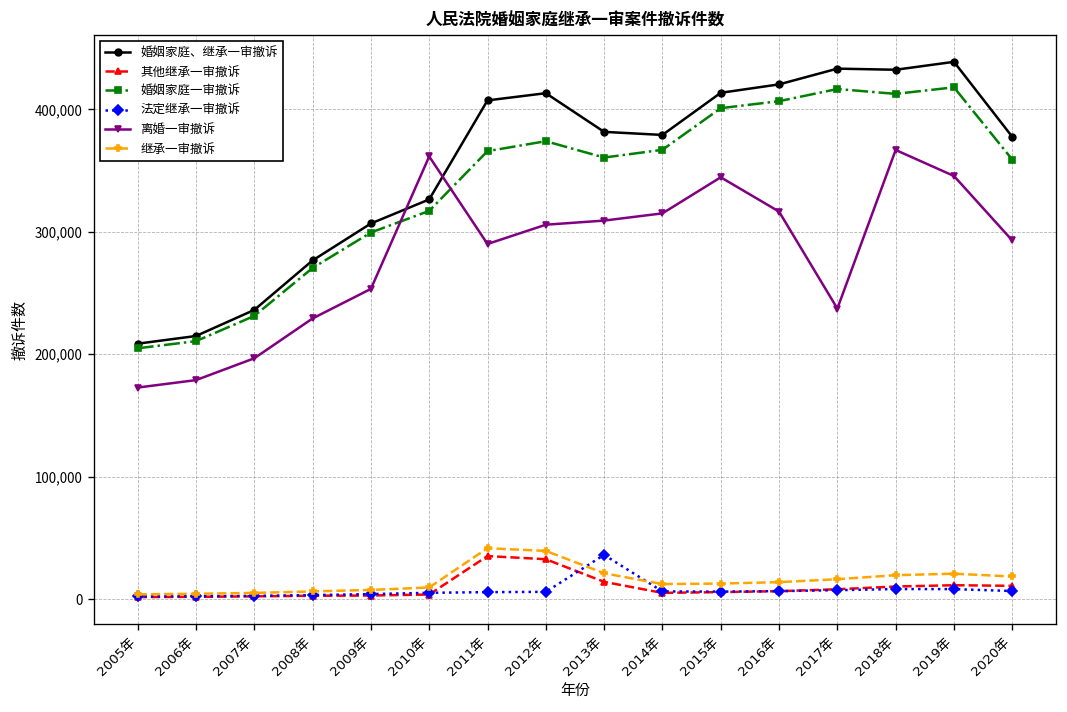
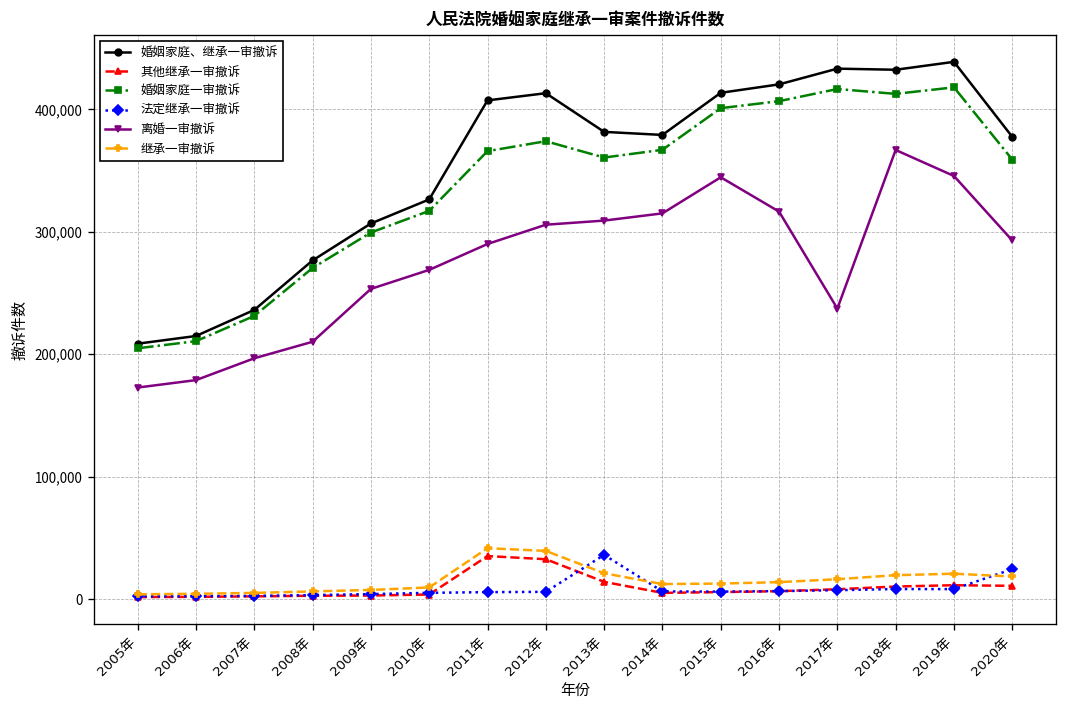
离婚一审撤诉, 2008年: 229,000 -> 210,000
离婚一审撤诉, 2010年: 361,000 -> 269,000
法定继承一审撤诉, 2020年: 6,000 -> 24,000
